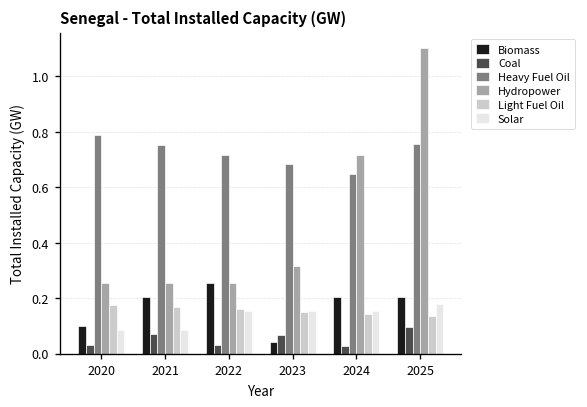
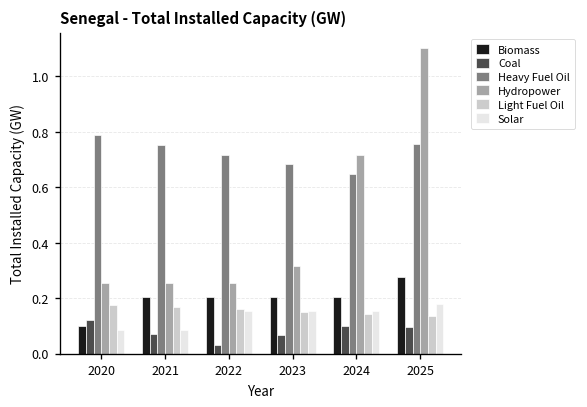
Coal, 2020: 0.03 -> 0.12
Biomass, 2022: 0.26 -> 0.20
Biomass, 2023: 0.04 -> 0.20
Coal, 2024: 0.03 -> 0.10
Biomass, 2025: 0.20 -> 0.28
